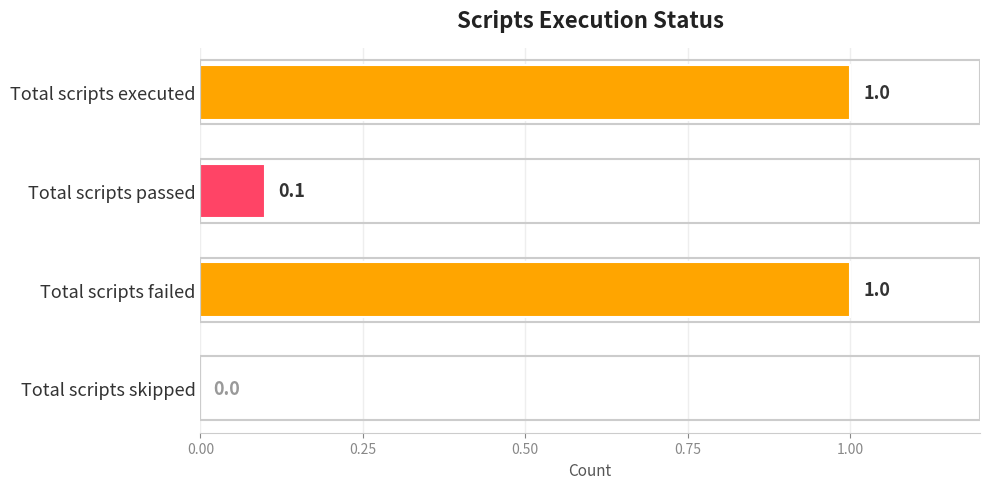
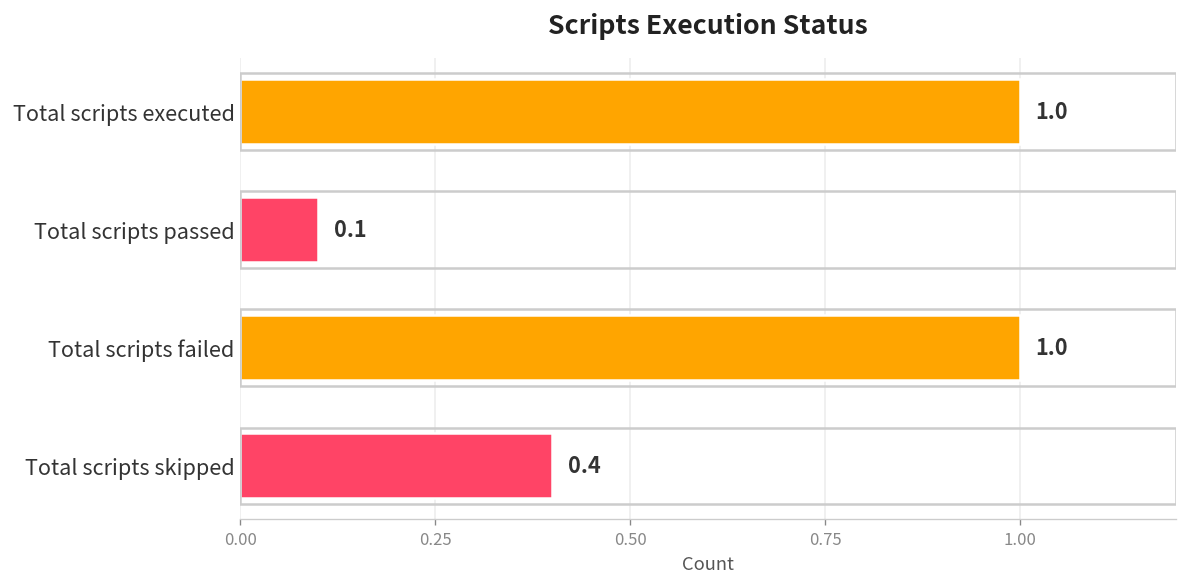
Total scripts skipped: 0.0 -> 0.4
